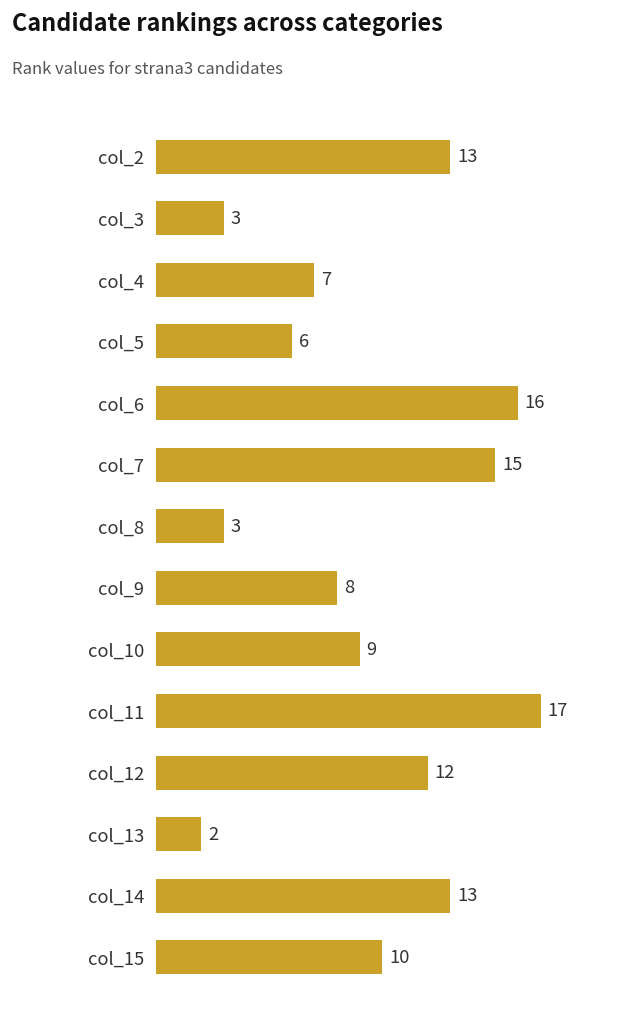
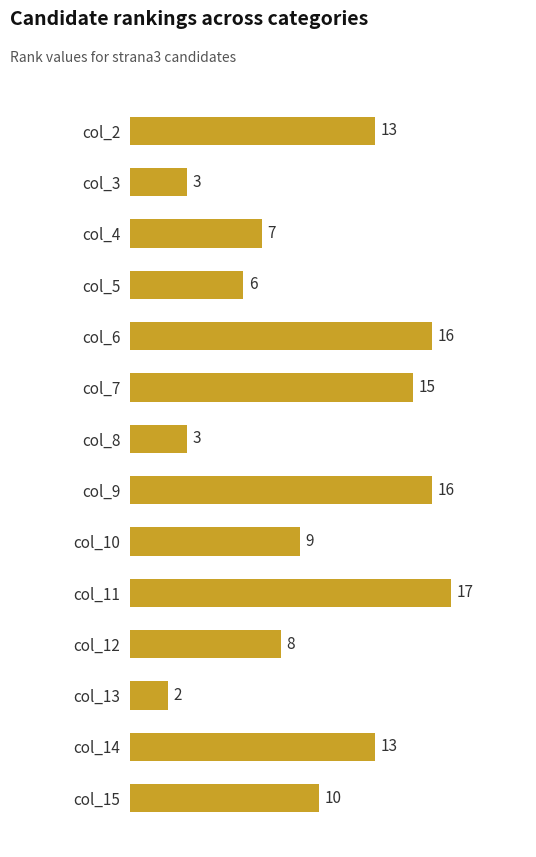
col_9: 8 -> 16
col_12: 12 -> 8
